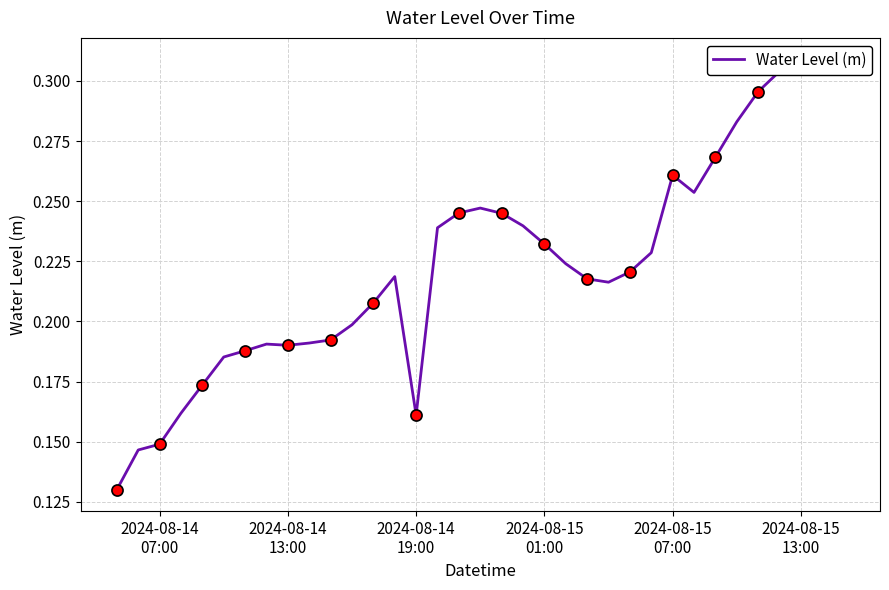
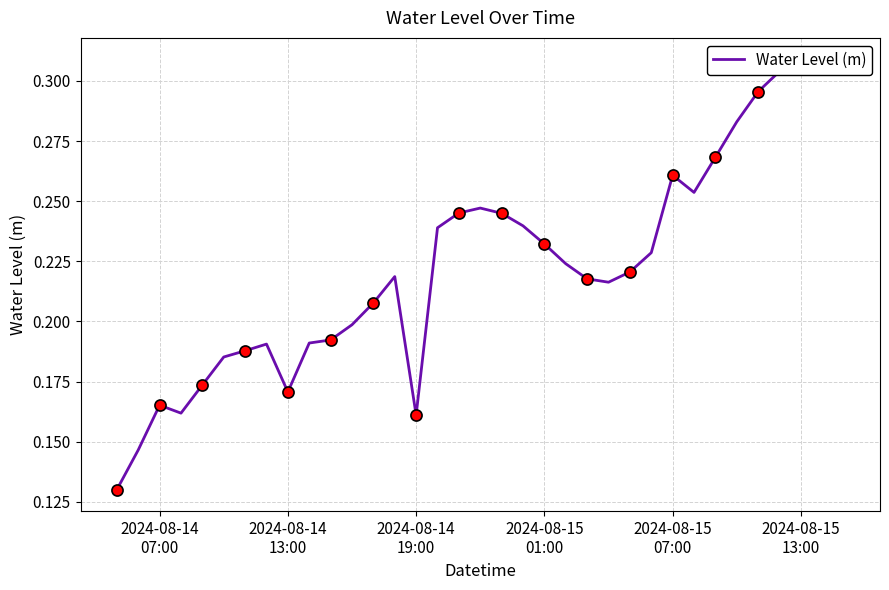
Water Level (m), 2024-08-14 07:00: 0.149 -> 0.165
Water Level (m), 2024-08-14 13:00: 0.190 -> 0.171
